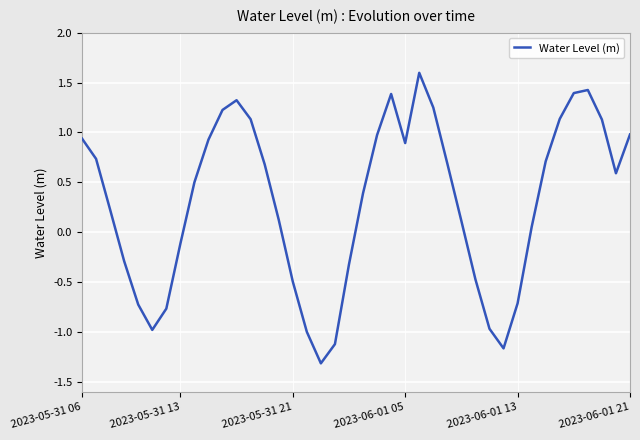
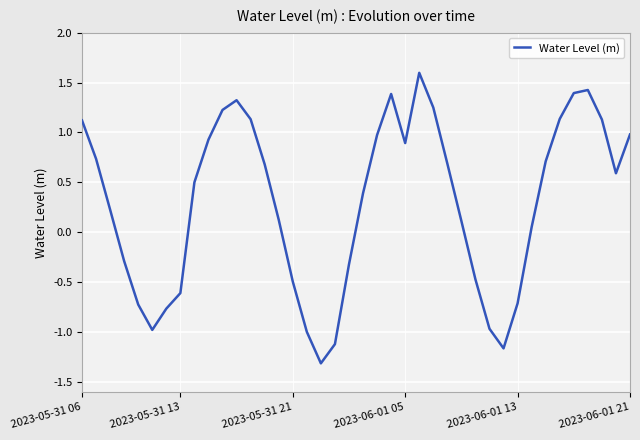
Water Level (m), 2023-05-31 06: 0.9 -> 1.1
Water Level (m), 2023-05-31 13: -0.1 -> -0.6
